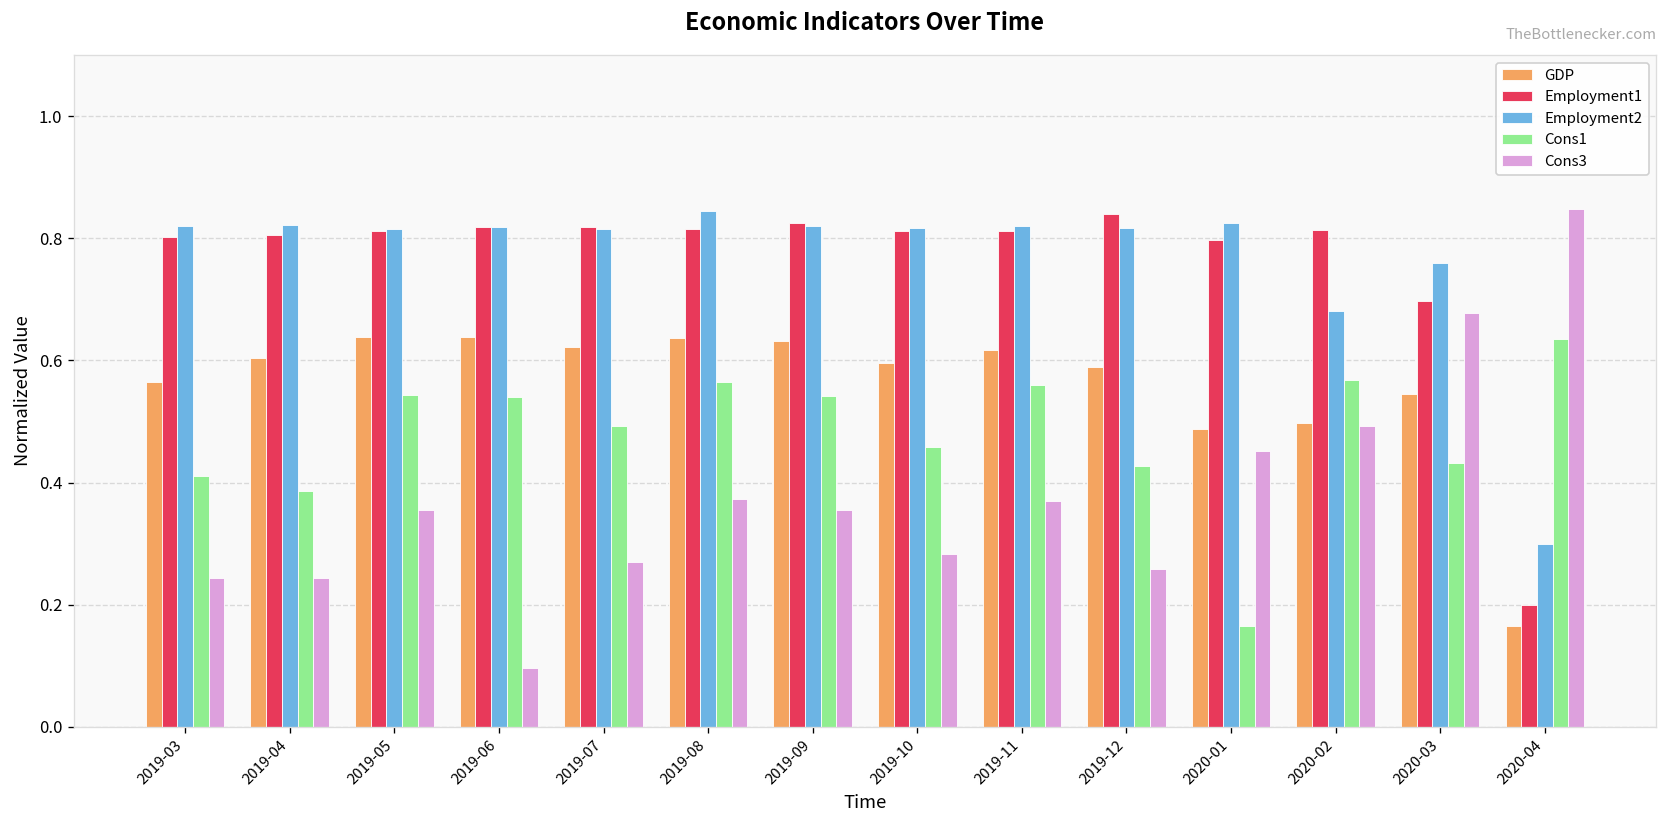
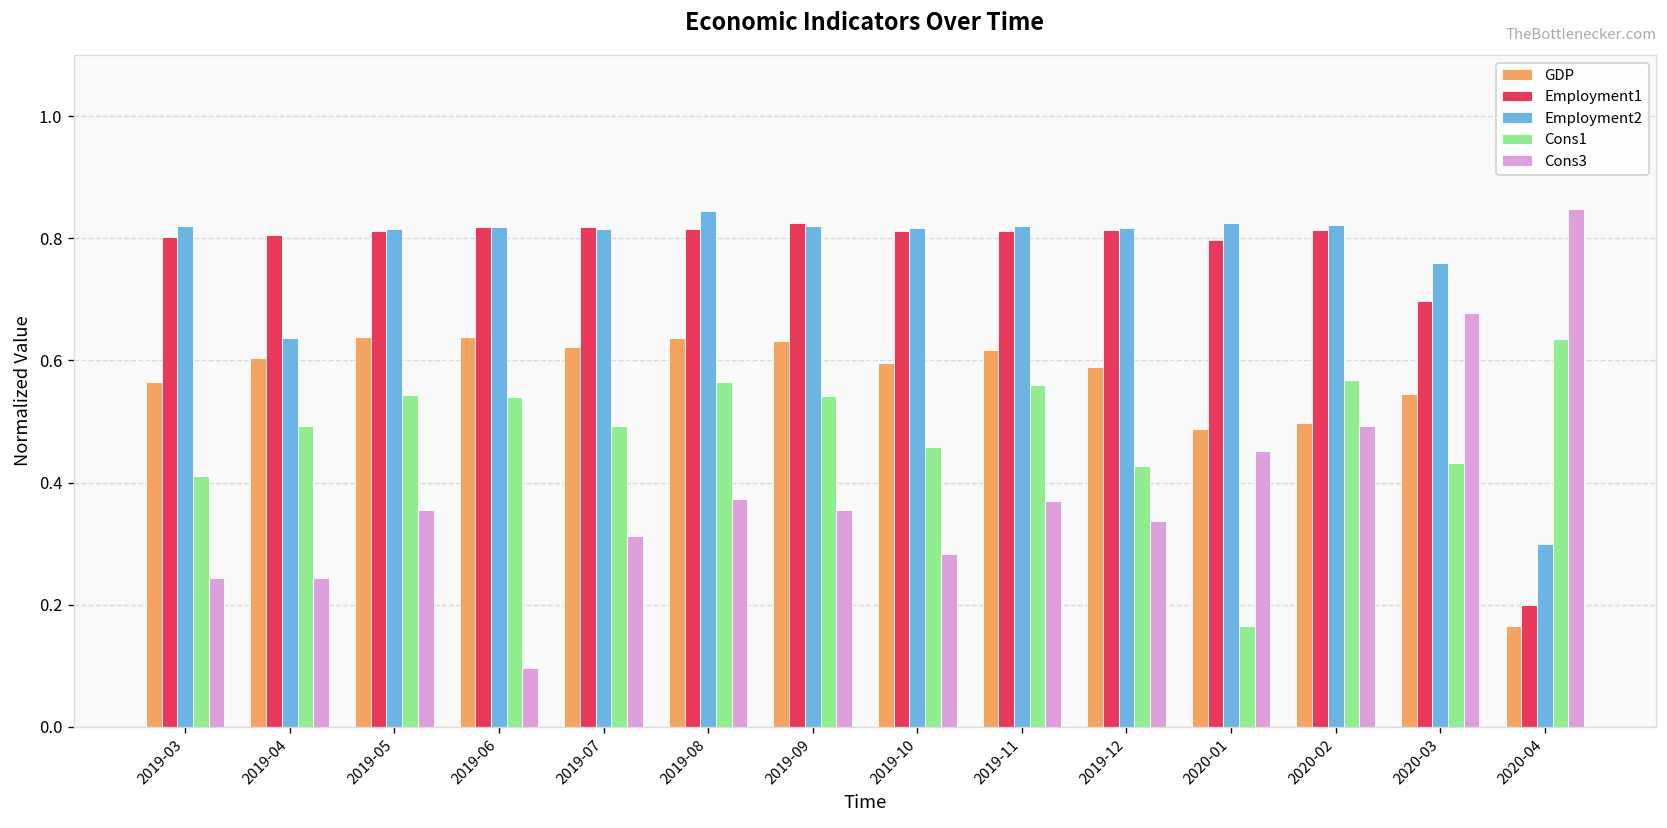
Employment2, 2019-04: 0.82 -> 0.64
Cons1, 2019-04: 0.39 -> 0.49
Cons3, 2019-07: 0.27 -> 0.31
Employment1, 2019-12: 0.84 -> 0.81
Cons3, 2019-12: 0.26 -> 0.34
Employment2, 2020-02: 0.68 -> 0.82
